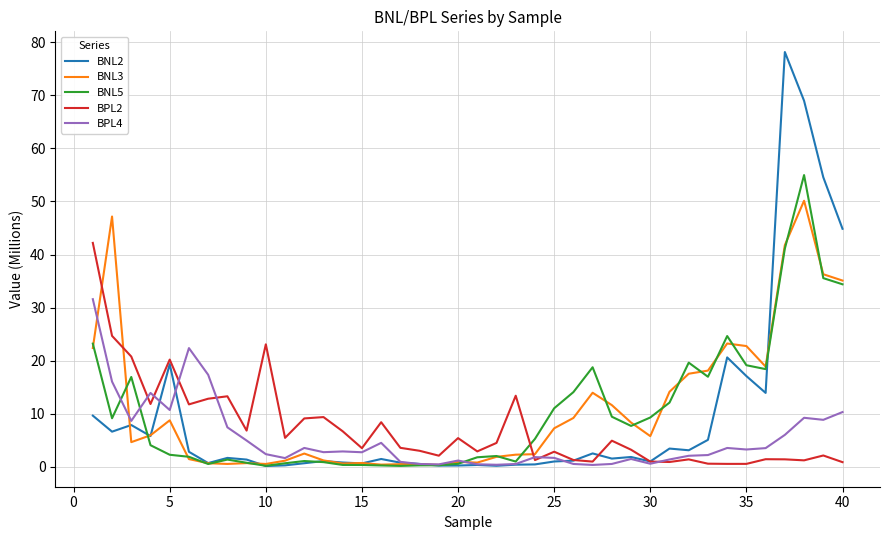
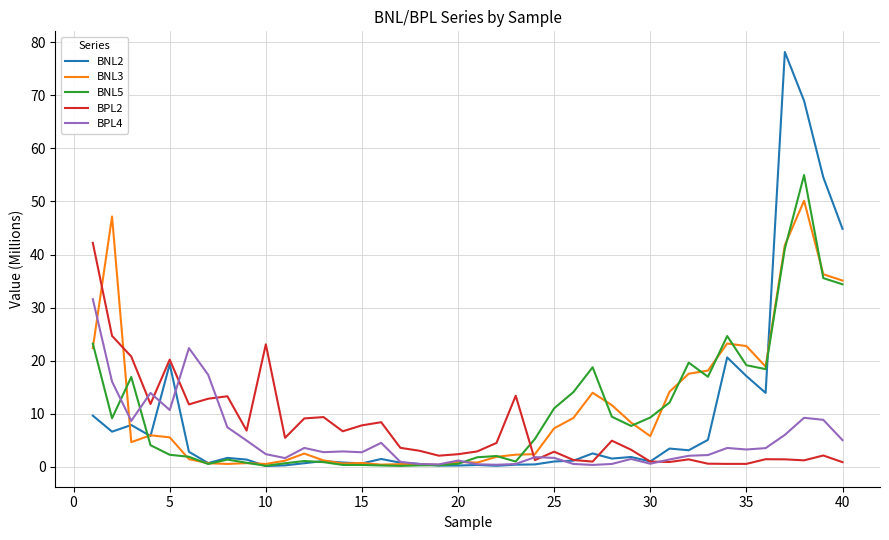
BNL3, 5: 9 -> 6
BPL2, 15: 3 -> 8
BPL2, 20: 5 -> 2
BPL4, 40: 10 -> 5
